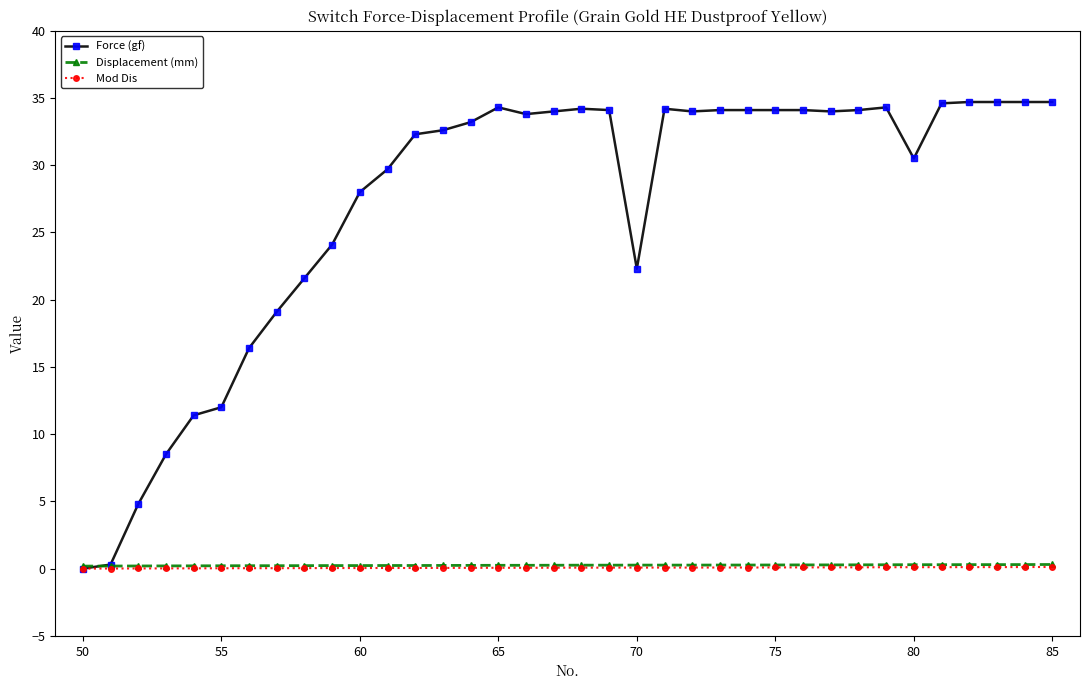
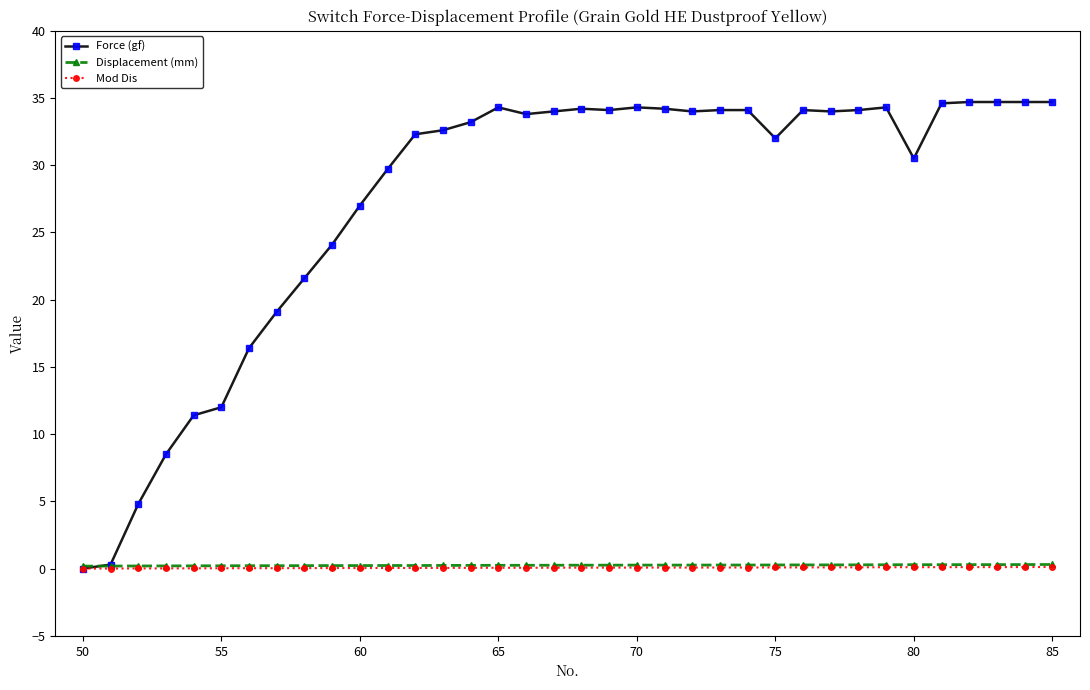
Force (gf), 60: 28 -> 27
Force (gf), 70: 22.3 -> 34.3
Force (gf), 75: 34.1 -> 32.0
